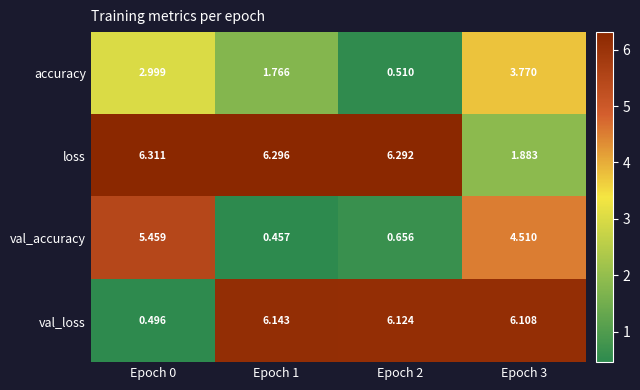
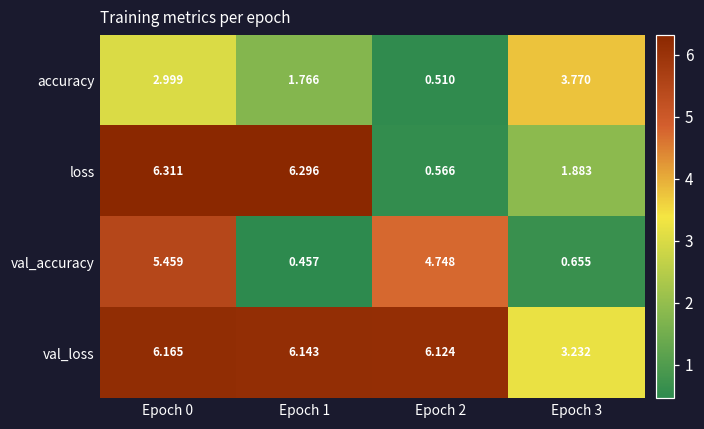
loss, Epoch 2: 6.292 -> 0.566
val_accuracy, Epoch 2: 0.656 -> 4.748
val_accuracy, Epoch 3: 4.510 -> 0.655
val_loss, Epoch 0: 0.496 -> 6.165
val_loss, Epoch 3: 6.108 -> 3.232
